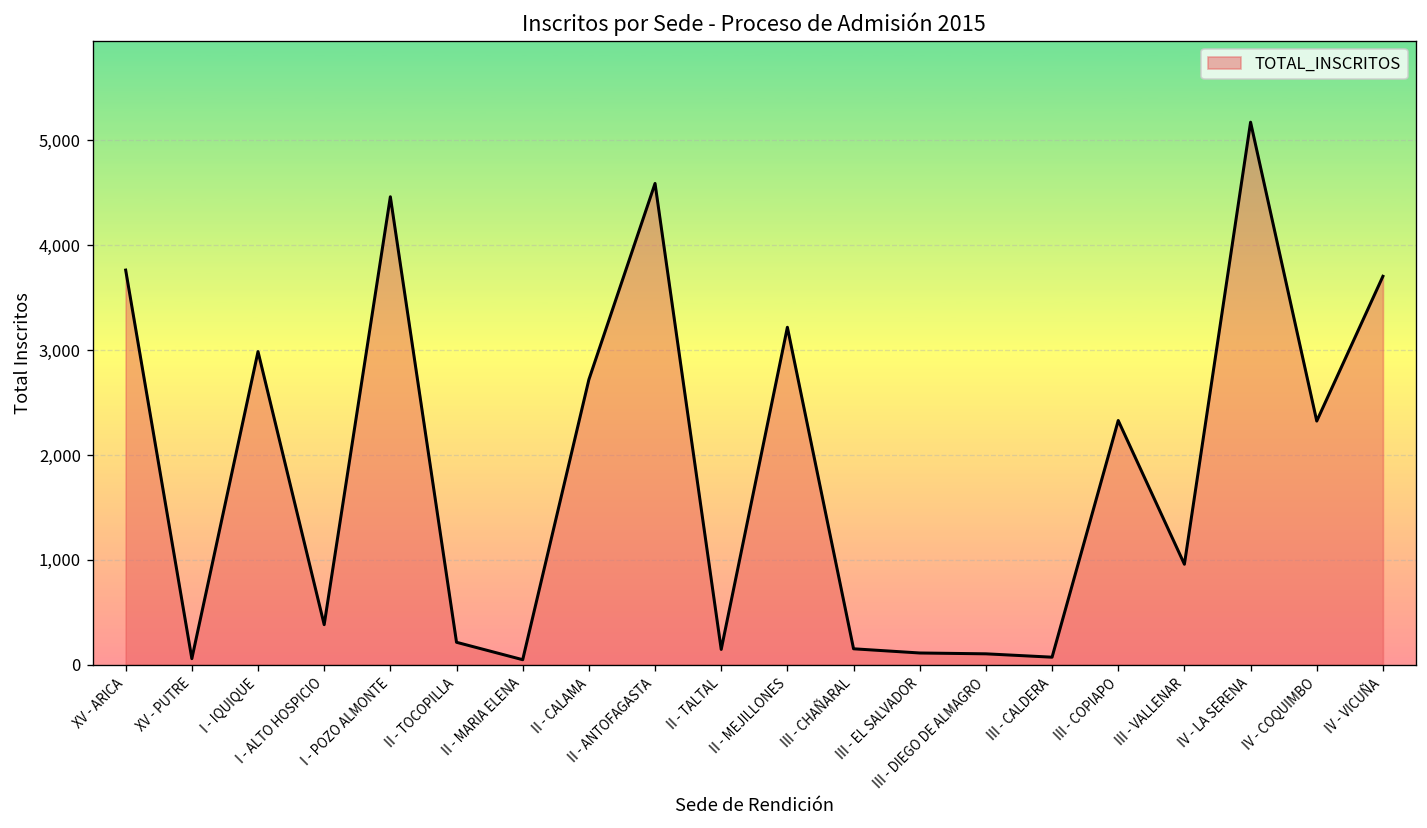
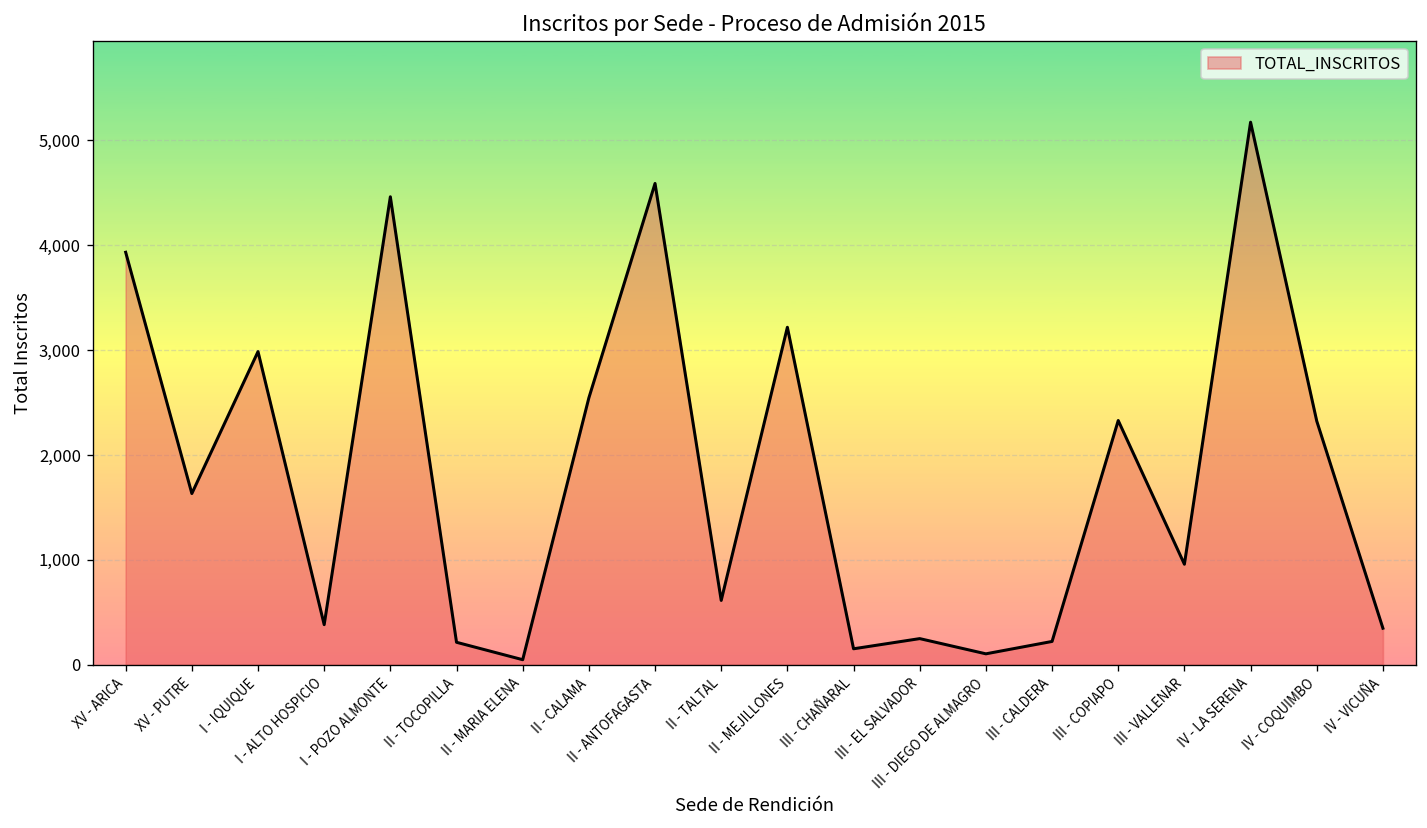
XV - ARICA: 3,800 -> 3,900
XV - PUTRE: 100 -> 1,600
II - CALAMA: 2,700 -> 2,500
II - TALTAL: 100 -> 600
III - EL SALVADOR: 100 -> 300
III - CALDERA: 100 -> 200
IV - VICUÑA: 3,700 -> 300
